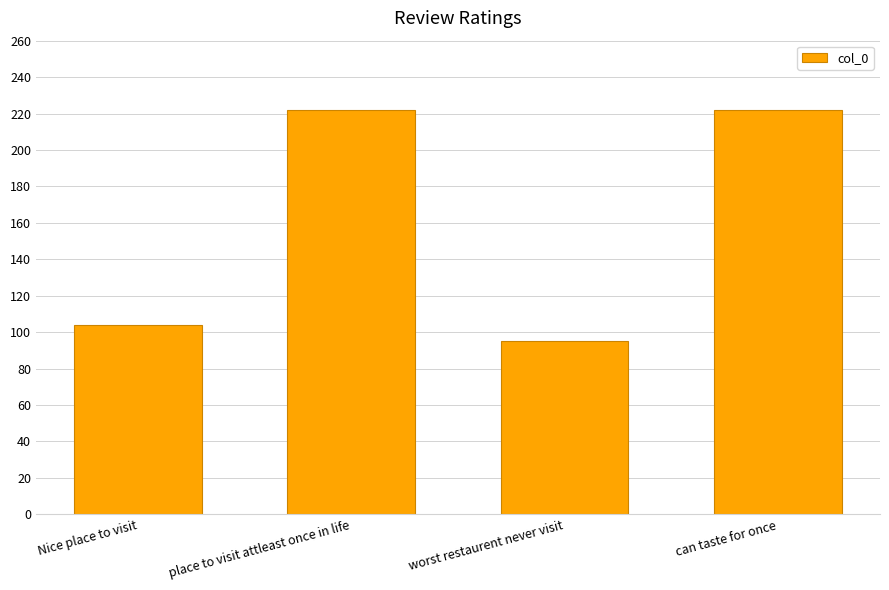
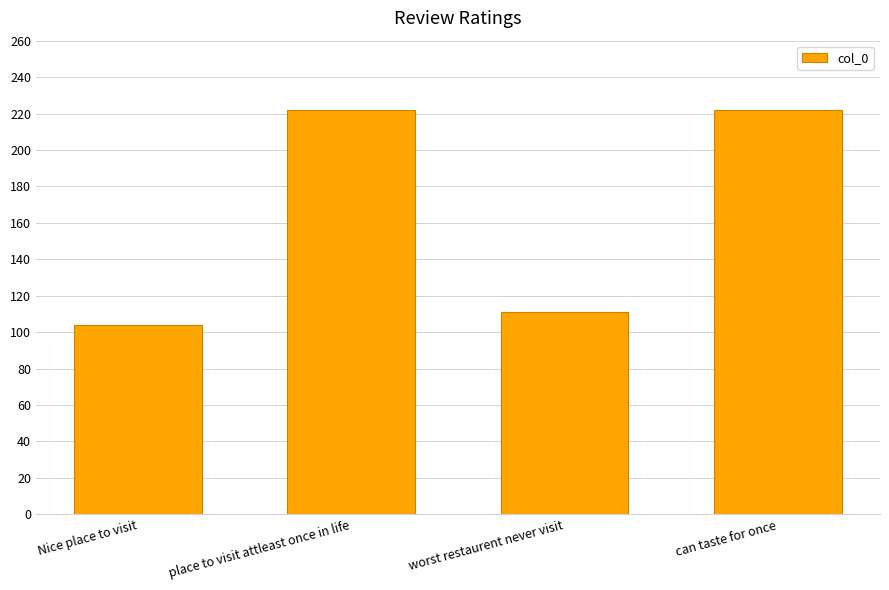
worst restaurent never visit: 95 -> 111
